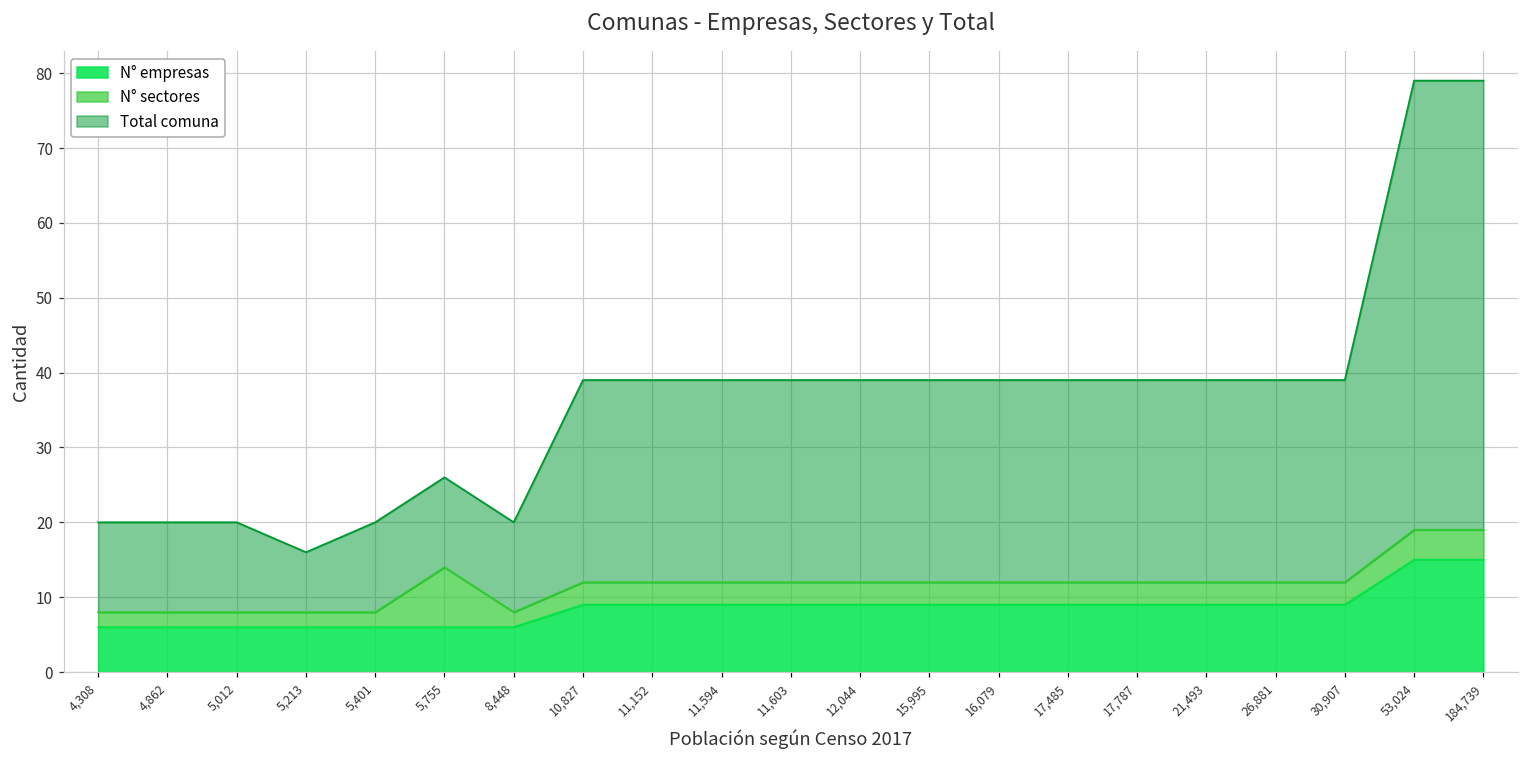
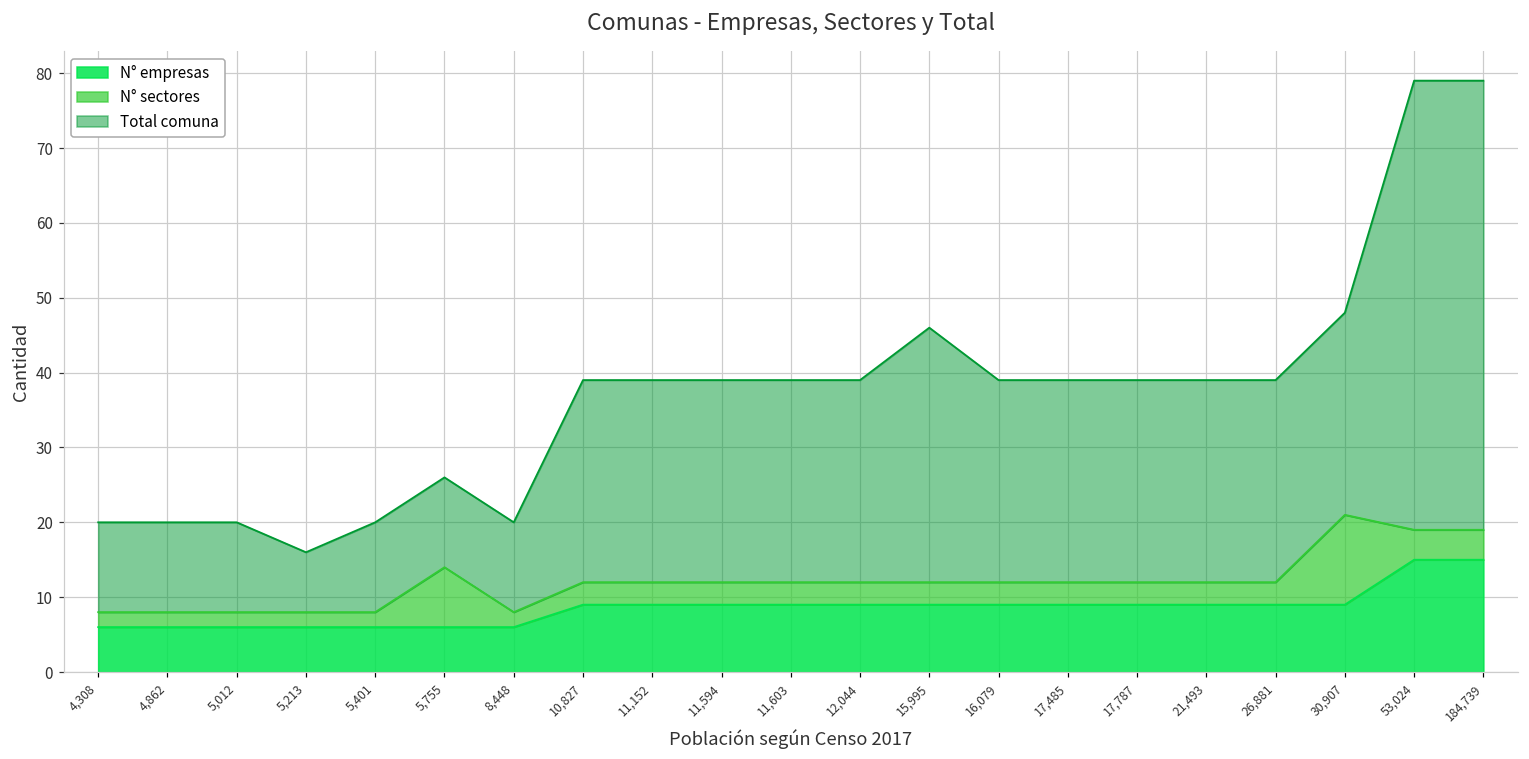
Total comuna, 15,995: 27 -> 34
N° sectores, 30,907: 3 -> 12
